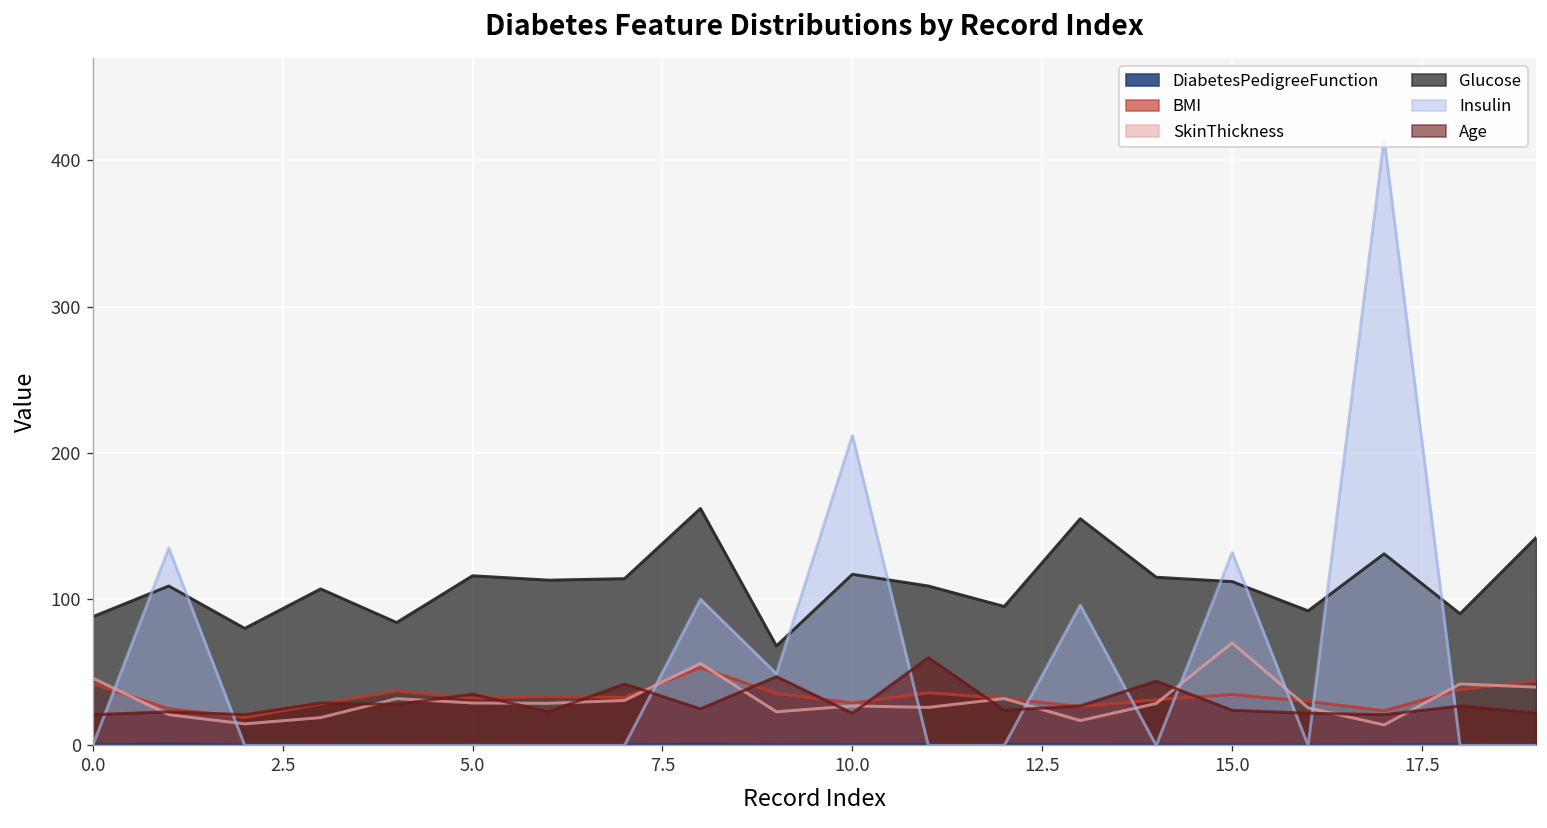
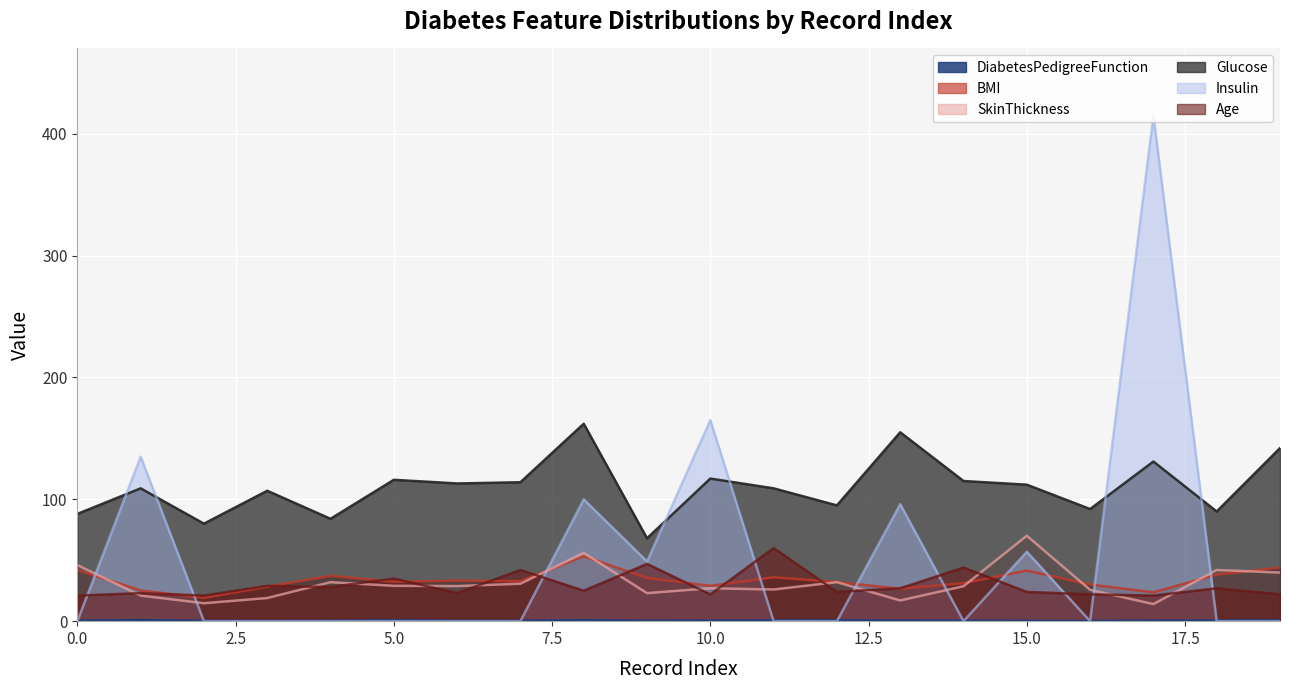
Insulin, 10.0: 212 -> 165
BMI, 15.0: 35 -> 42
Insulin, 15.0: 132 -> 57
